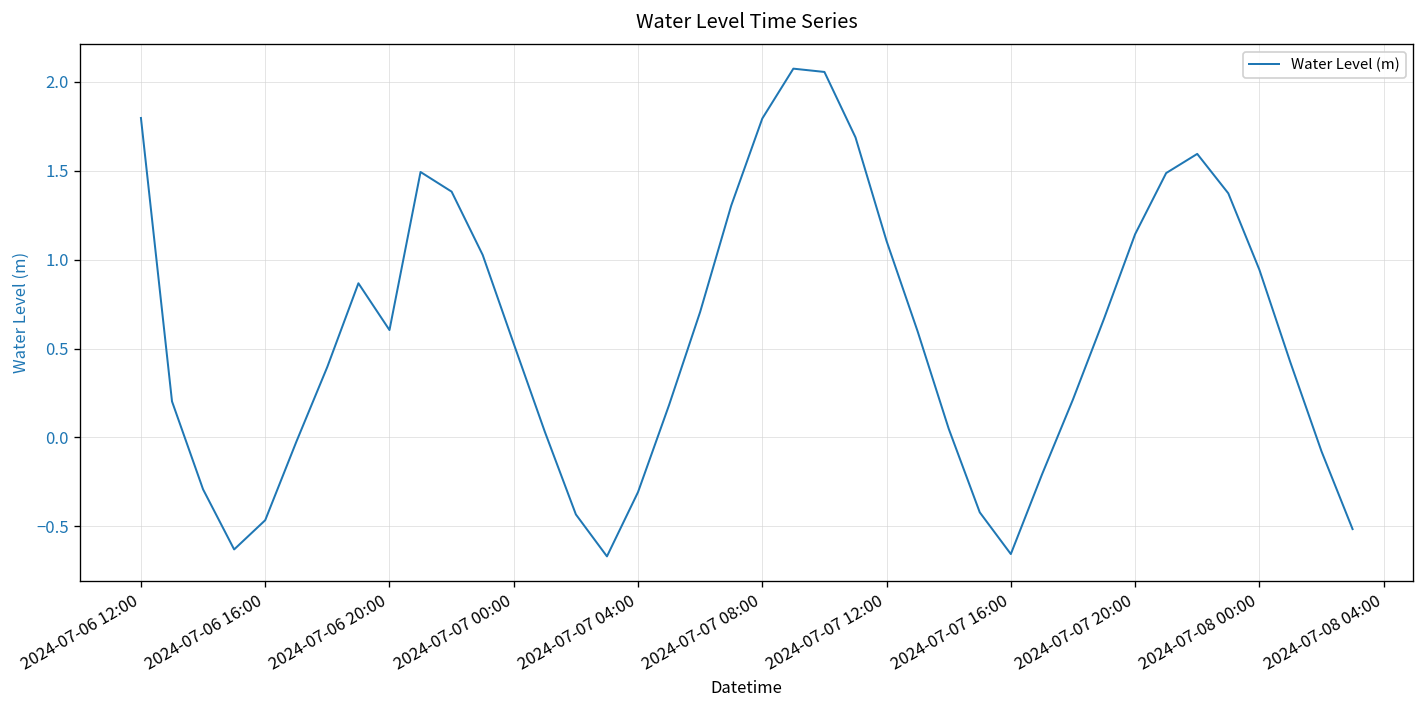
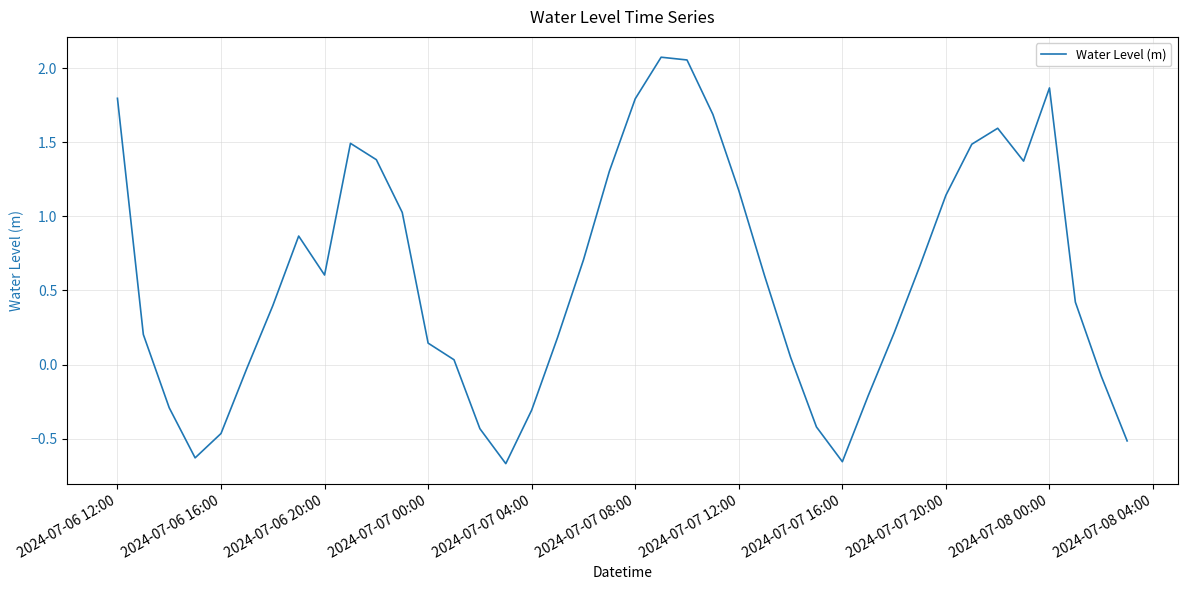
2024-07-07 00:00: 0.53 -> 0.14
2024-07-07 12:00: 1.11 -> 1.17
2024-07-08 00:00: 0.94 -> 1.87
